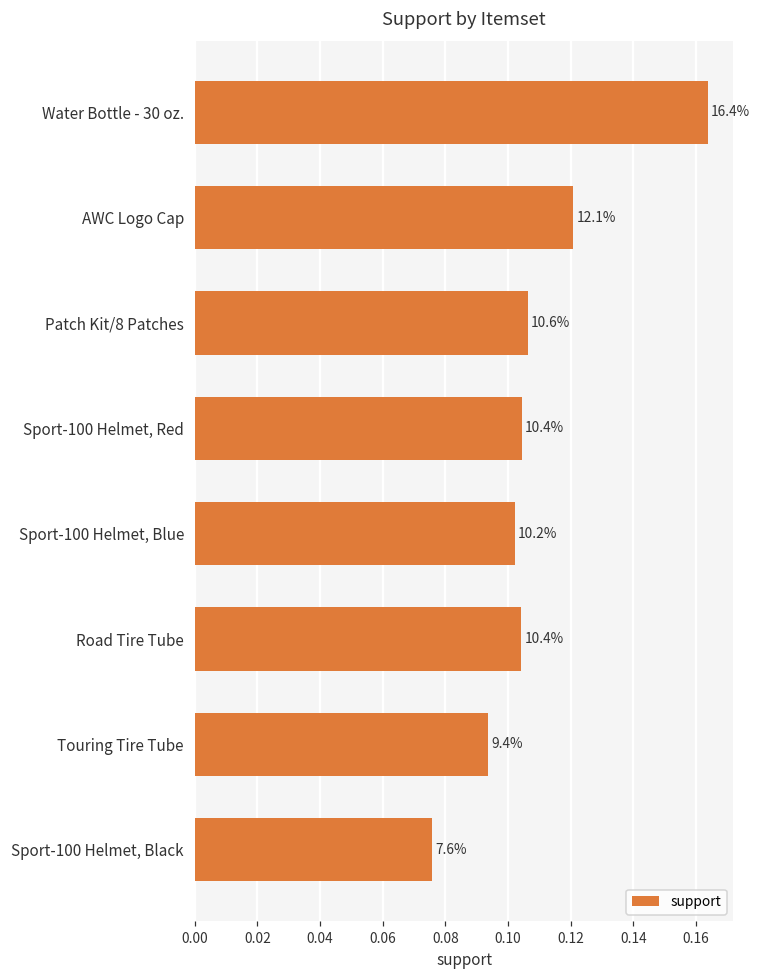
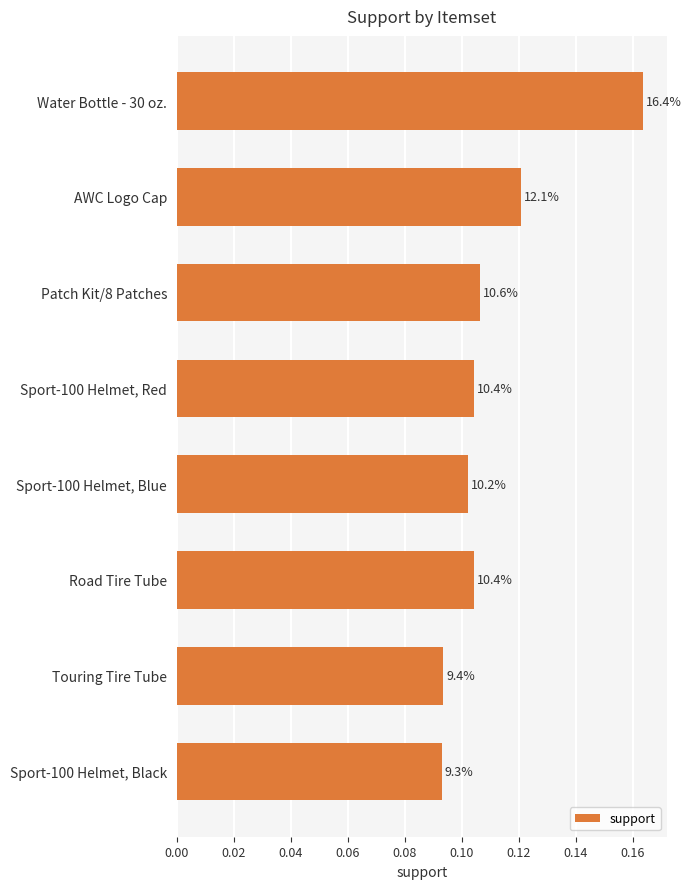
Sport-100 Helmet, Black: 7.6% -> 9.3%
